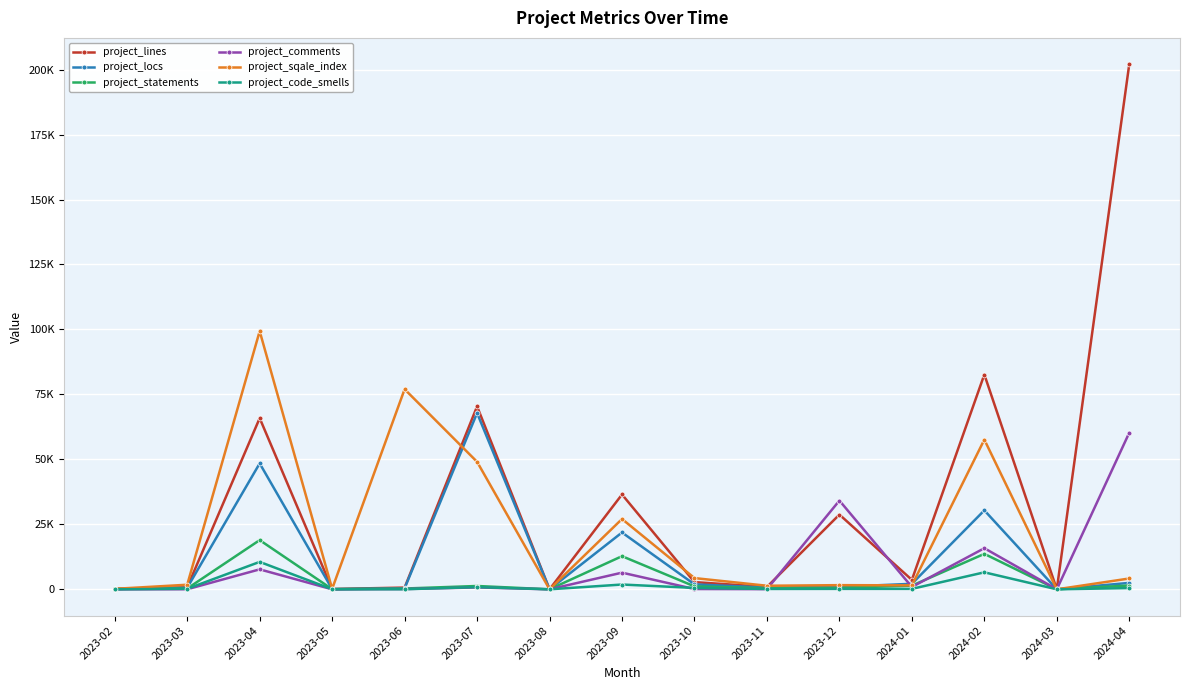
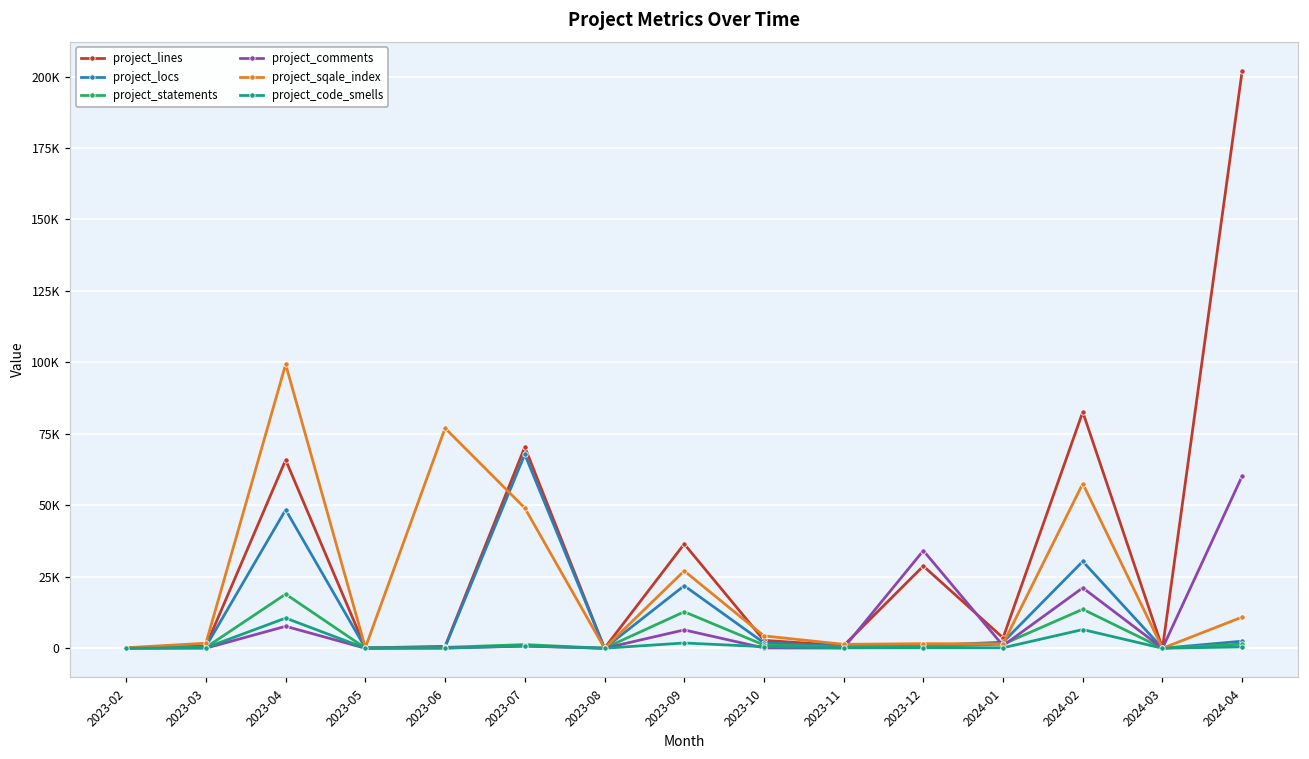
project_comments, 2024-02: 16000 -> 21000
project_sqale_index, 2024-04: 4000 -> 11000
